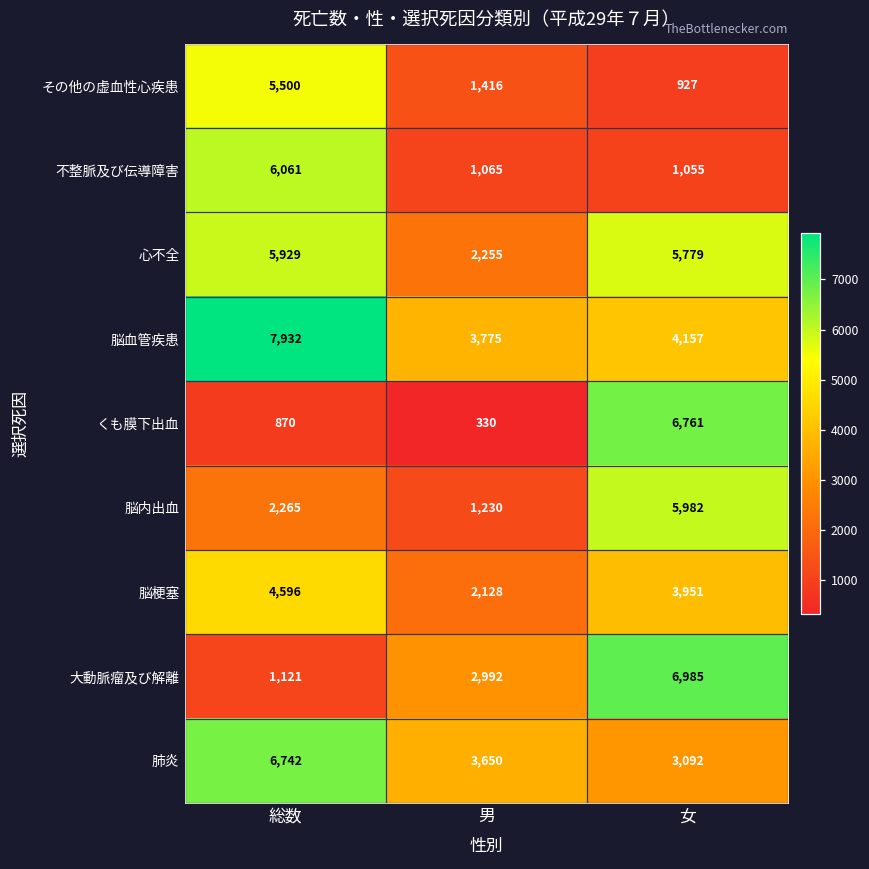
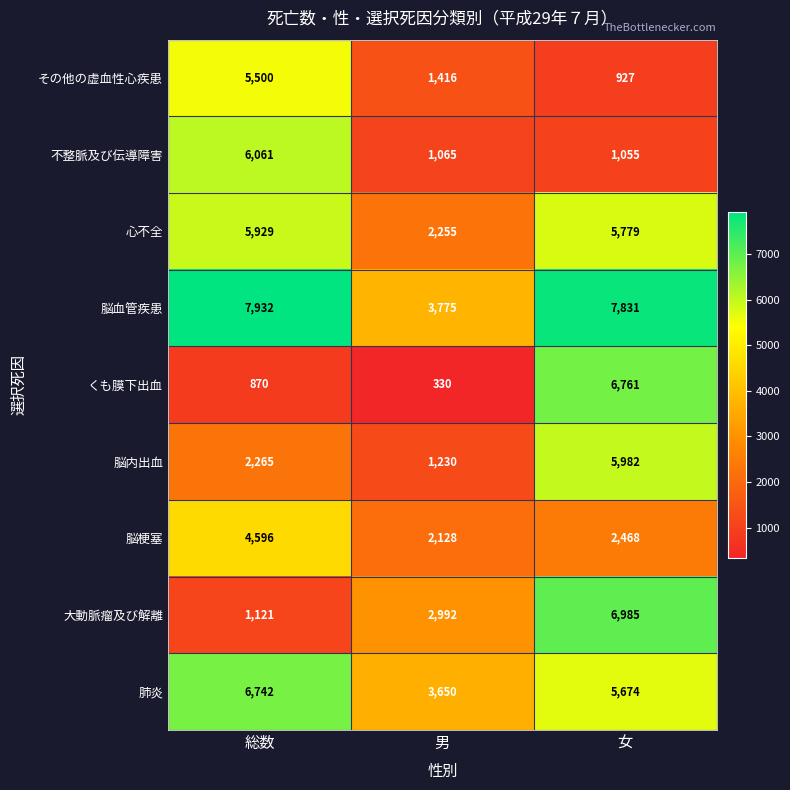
脳血管疾患, 女: 4,157 -> 7,831
脳梗塞, 女: 3,951 -> 2,468
肺炎, 女: 3,092 -> 5,674
